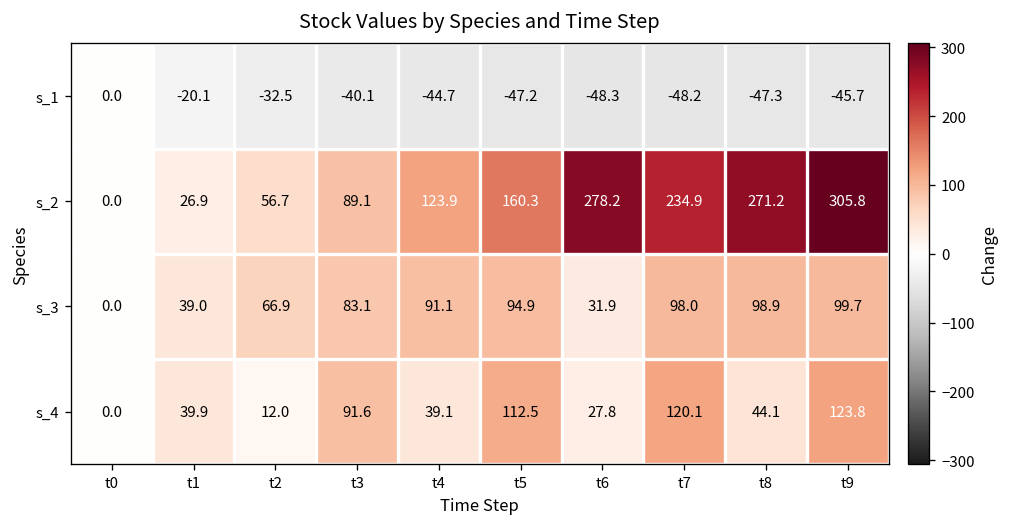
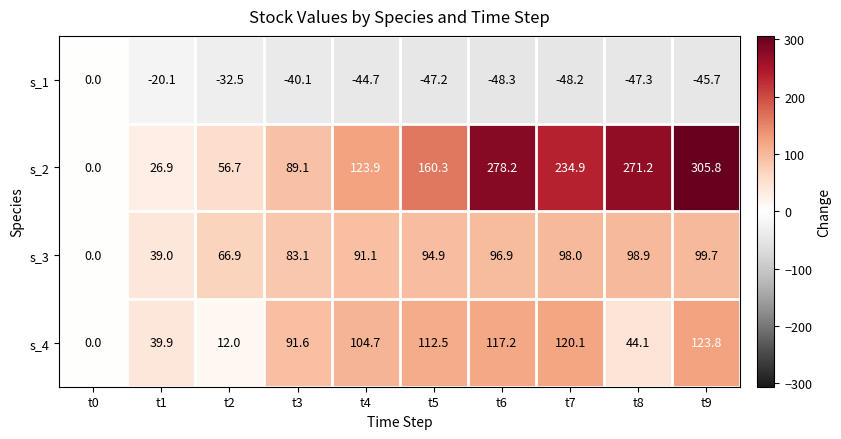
s_3, t6: 31.9 -> 96.9
s_4, t4: 39.1 -> 104.7
s_4, t6: 27.8 -> 117.2
